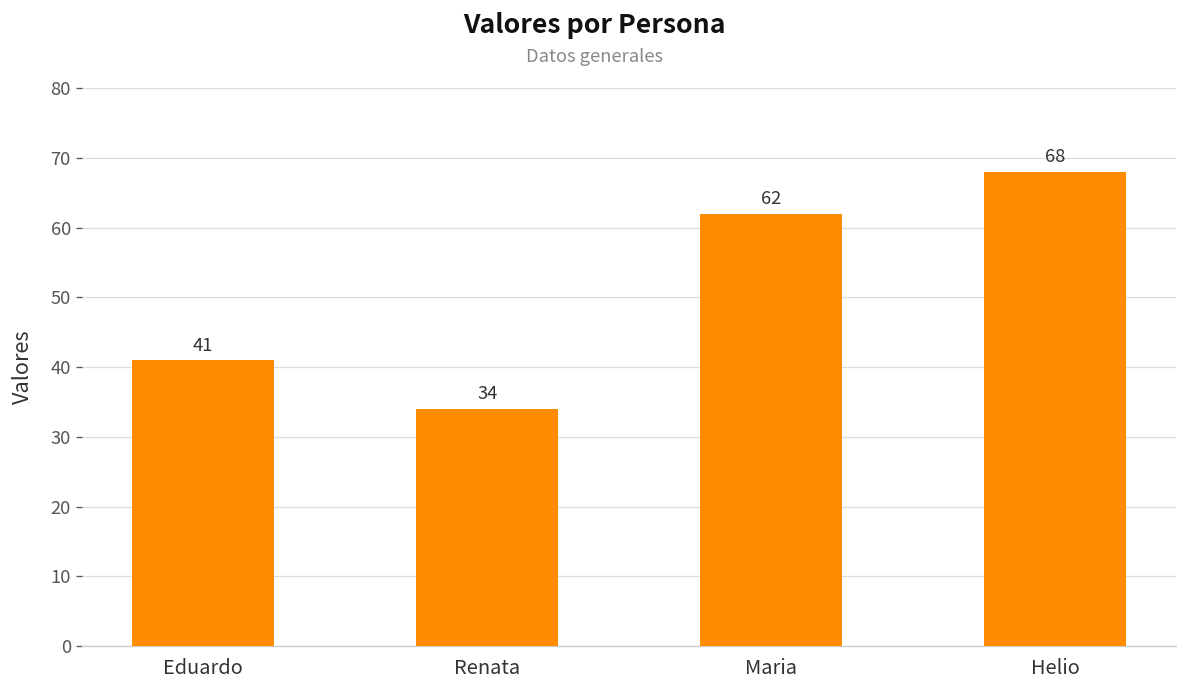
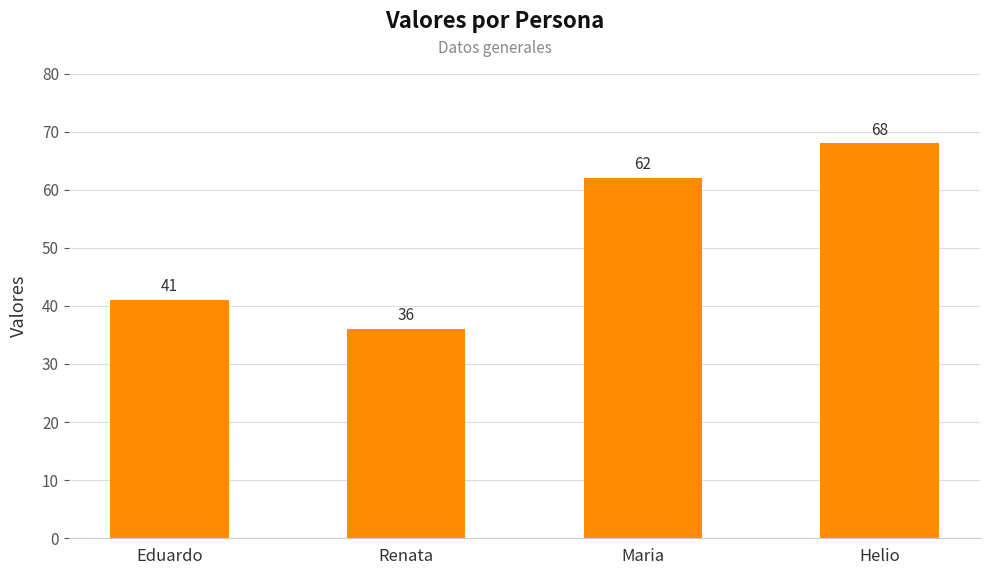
Renata: 34 -> 36
